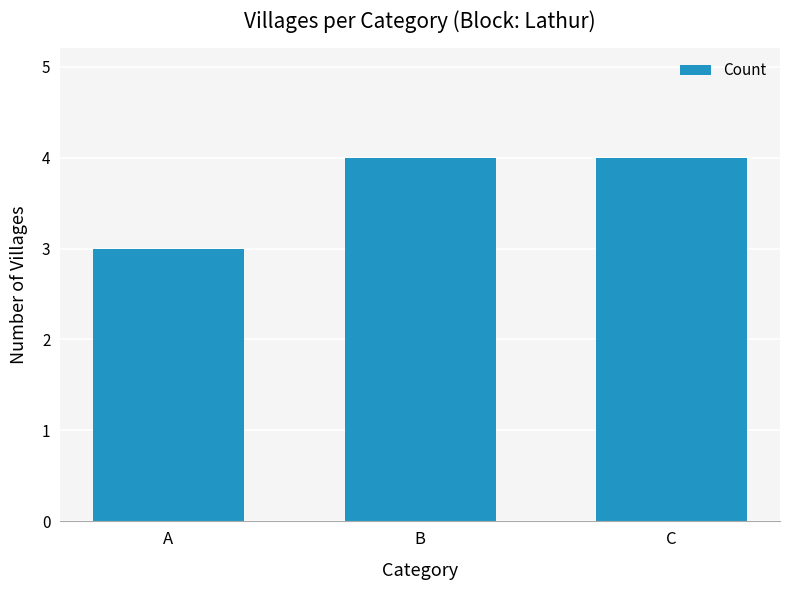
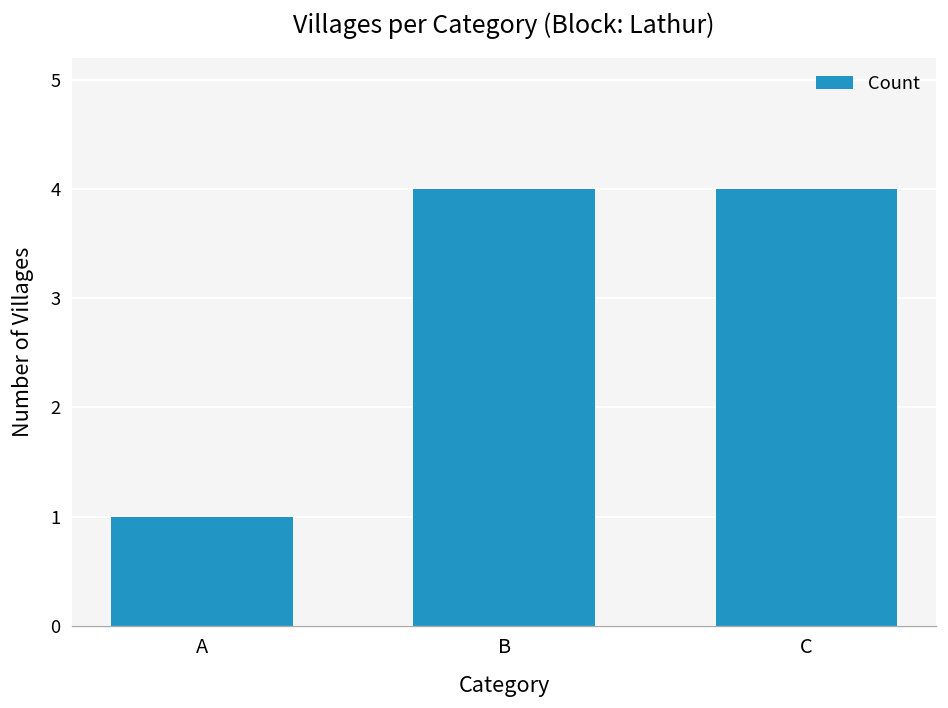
A: 3 -> 1
